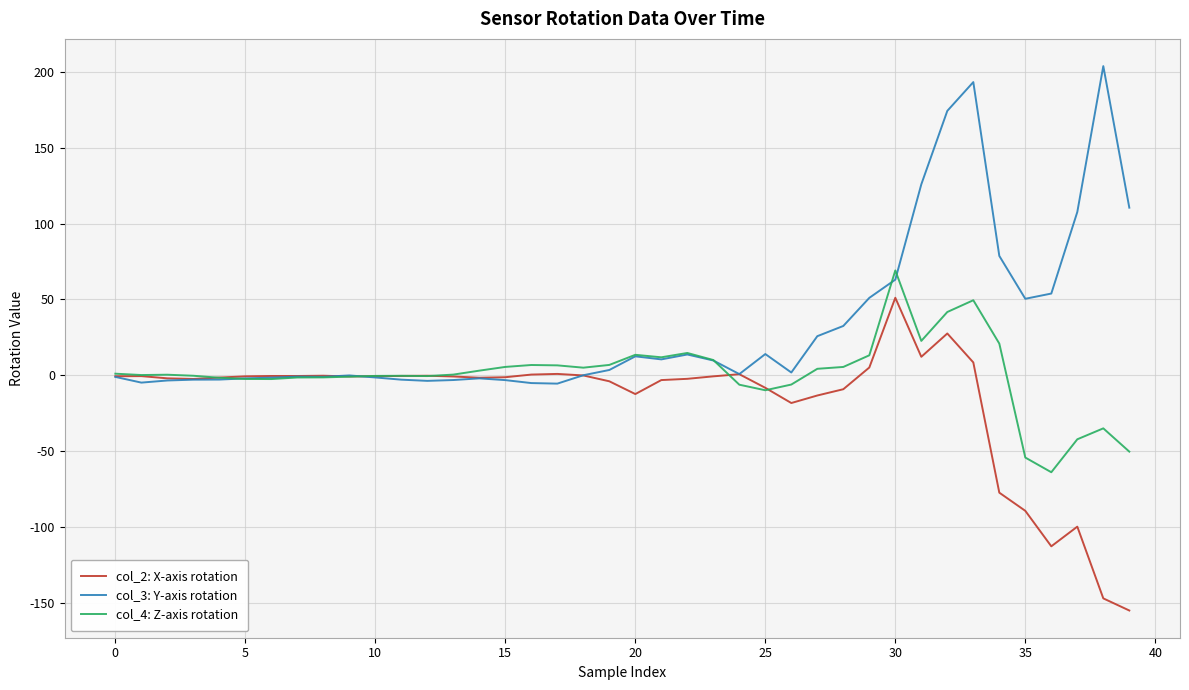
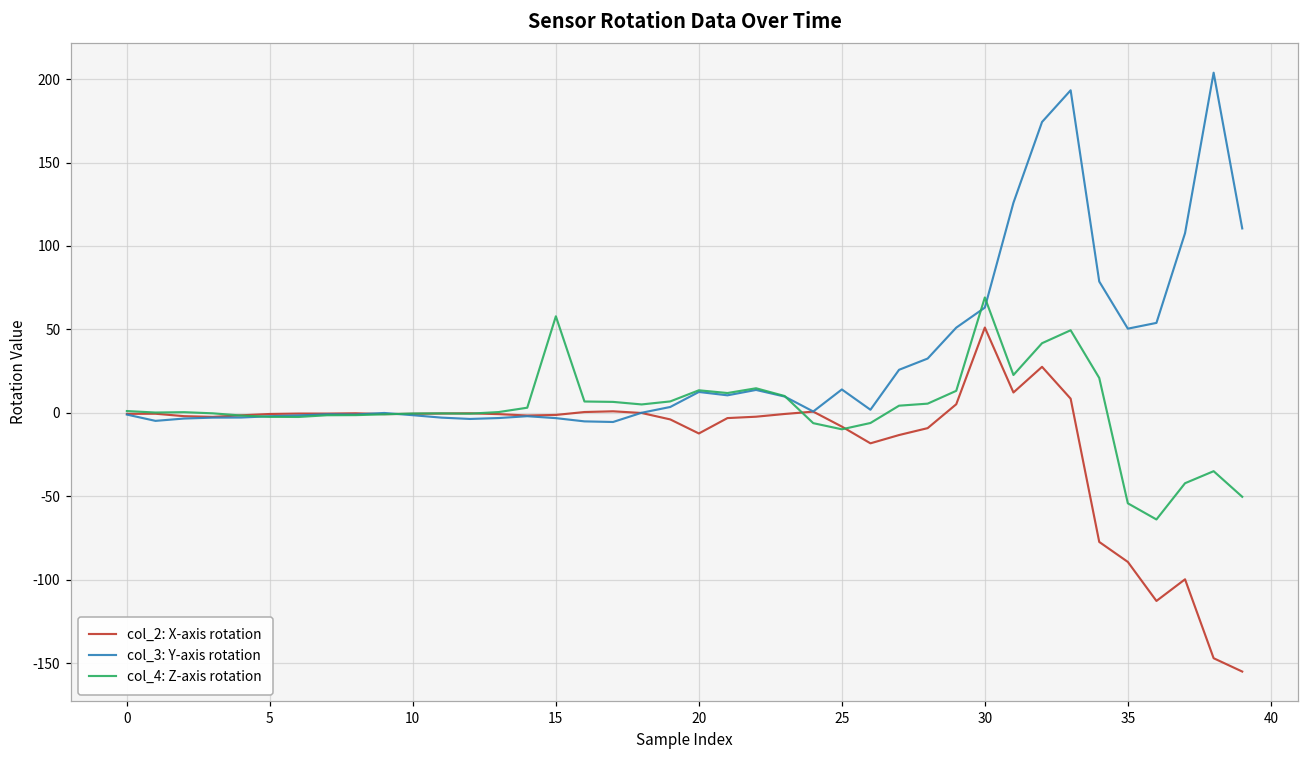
col_4: Z-axis rotation, 15: 5 -> 58
